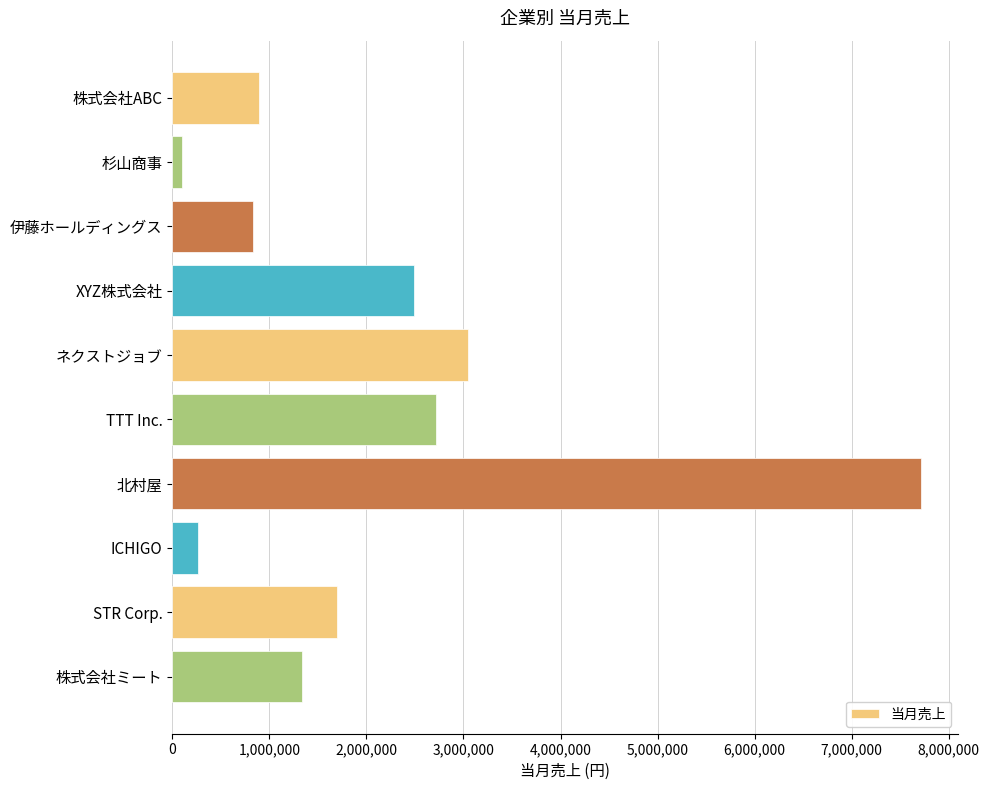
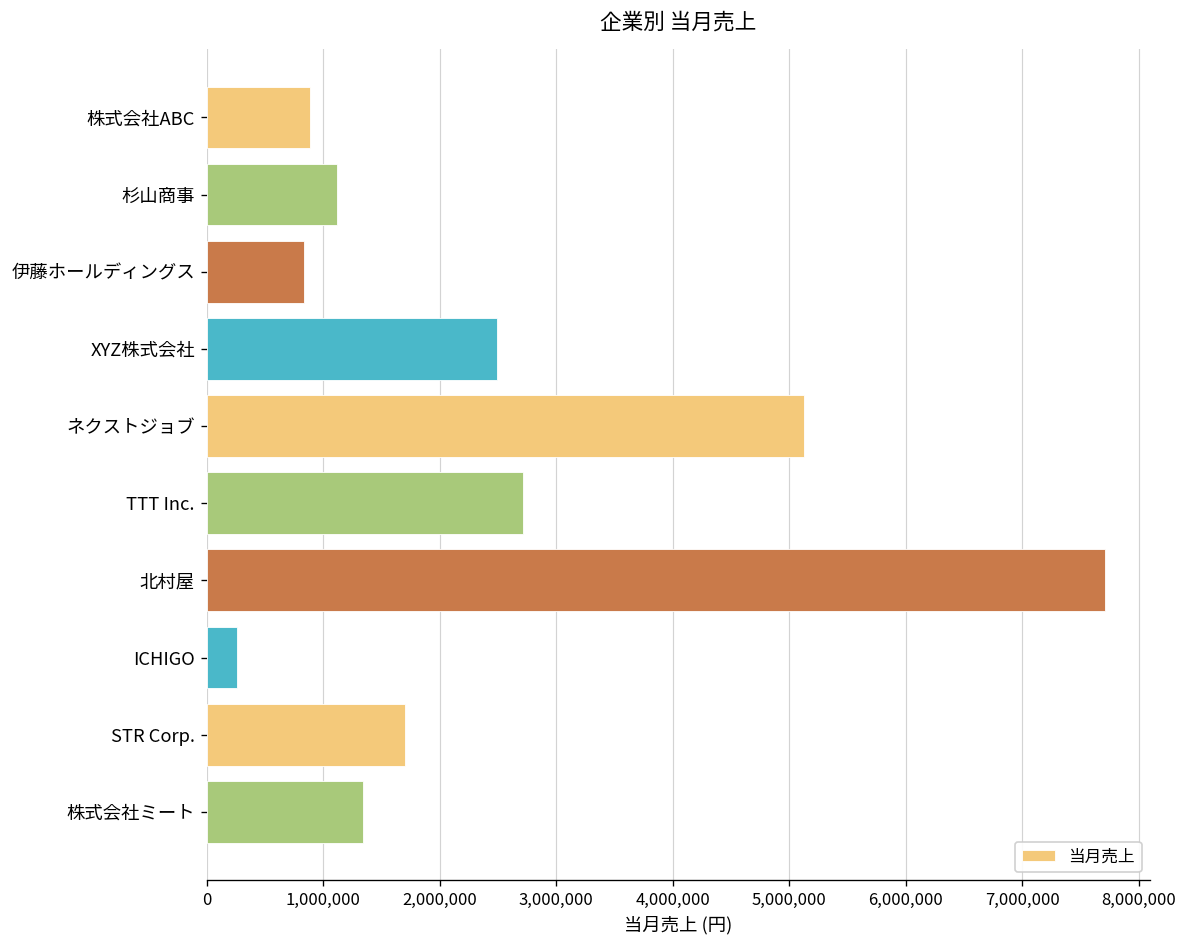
杉山商事: 100,000 -> 1,100,000
ネクストジョブ: 3,100,000 -> 5,100,000
